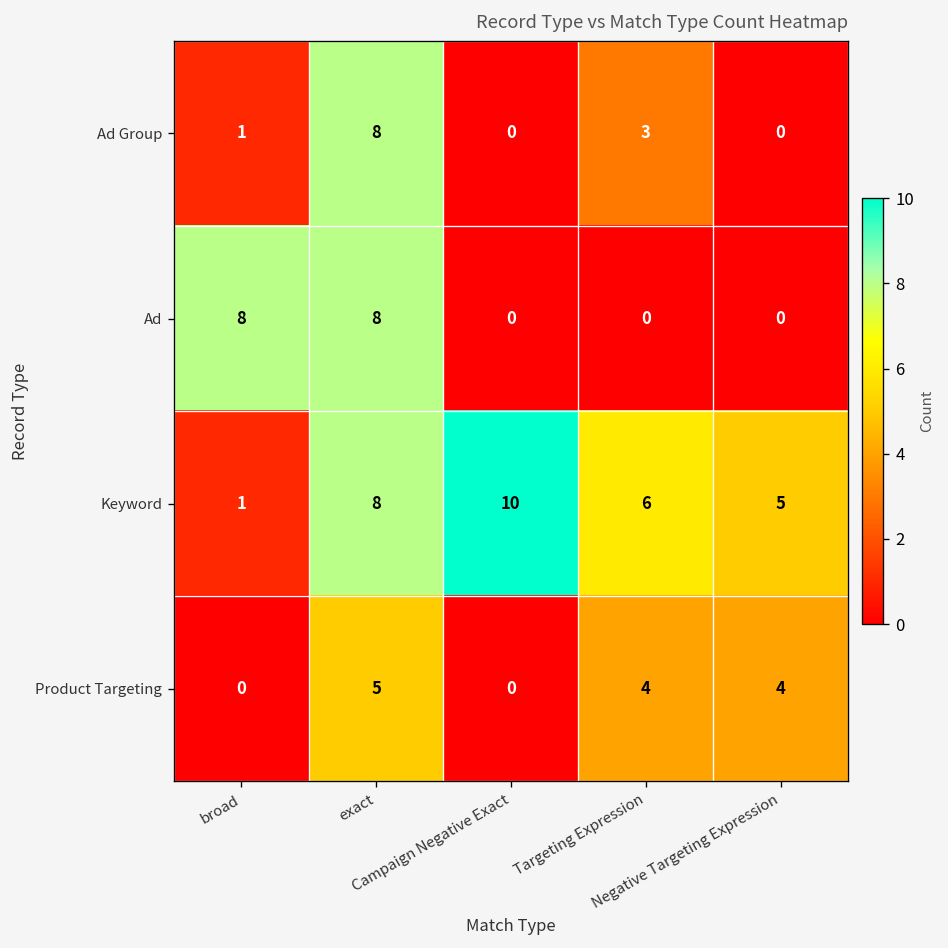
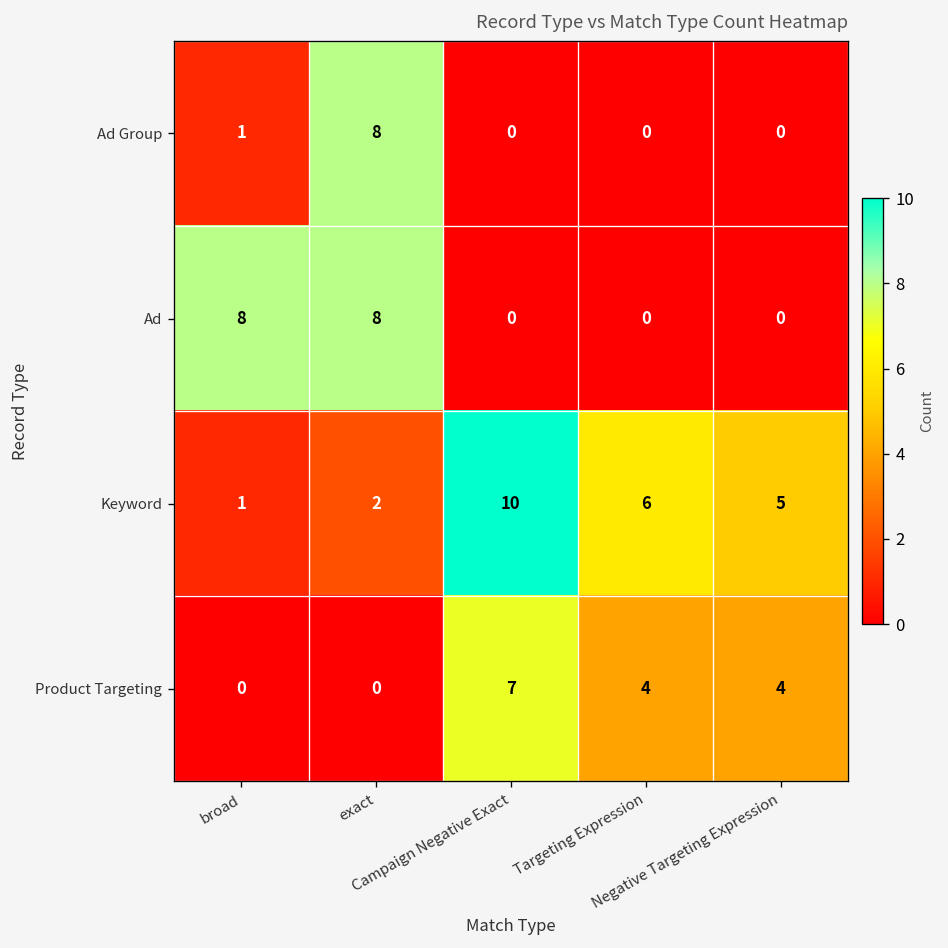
Ad Group, Targeting Expression: 3 -> 0
Keyword, exact: 8 -> 2
Product Targeting, exact: 5 -> 0
Product Targeting, Campaign Negative Exact: 0 -> 7
